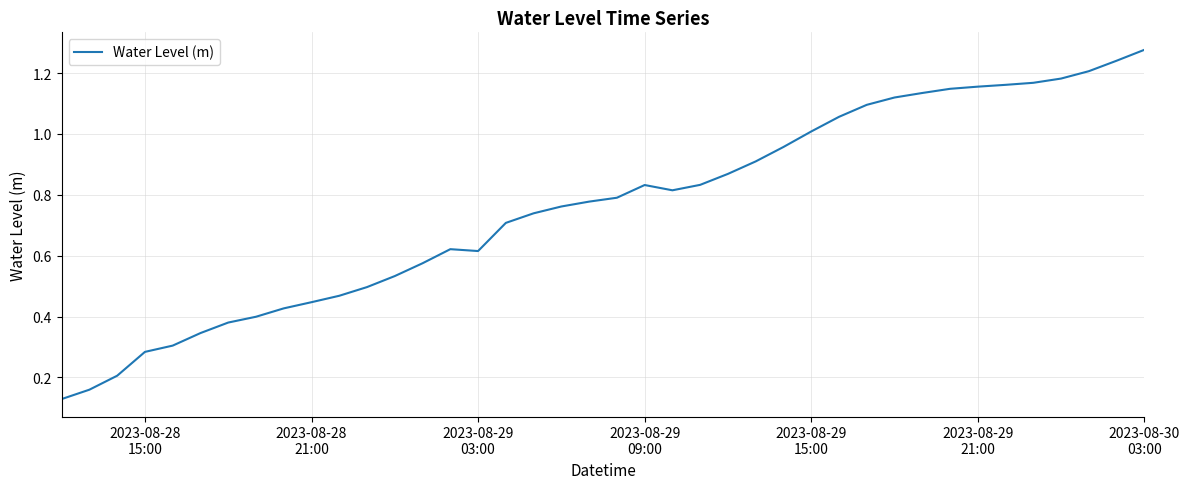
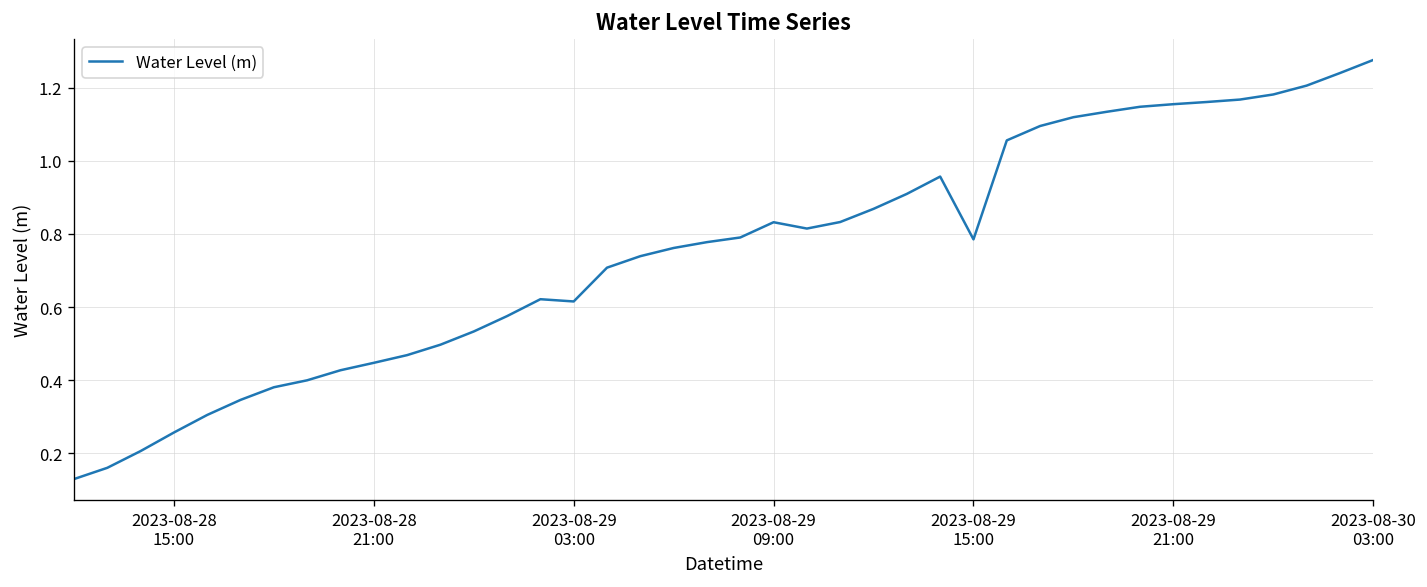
2023-08-28 15:00: 0.28 -> 0.26
2023-08-29 15:00: 1.01 -> 0.79
